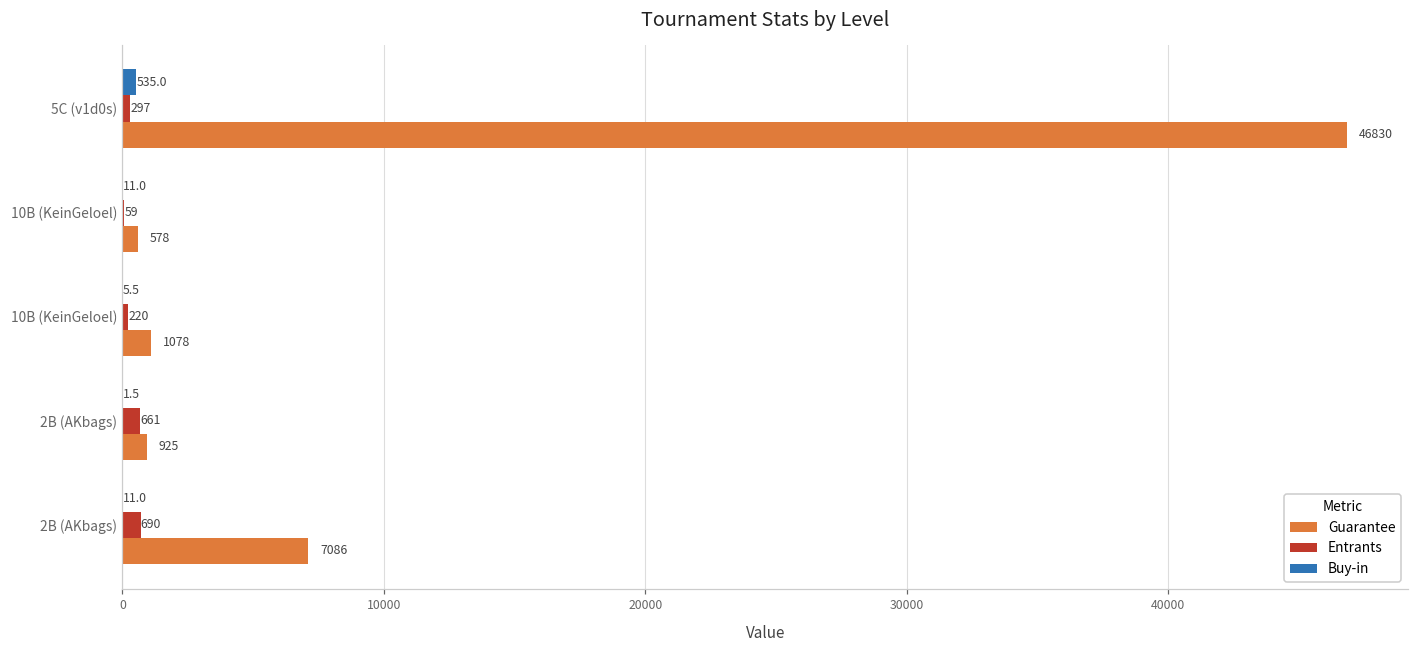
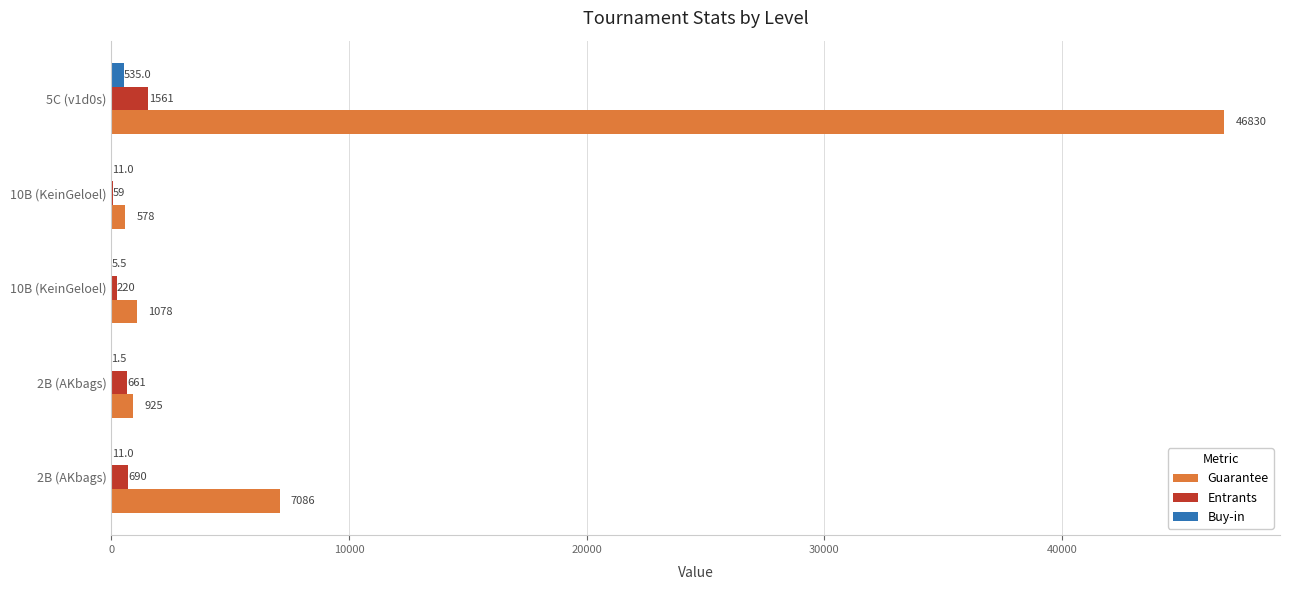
Entrants, 5C (v1d0s): 297 -> 1561
